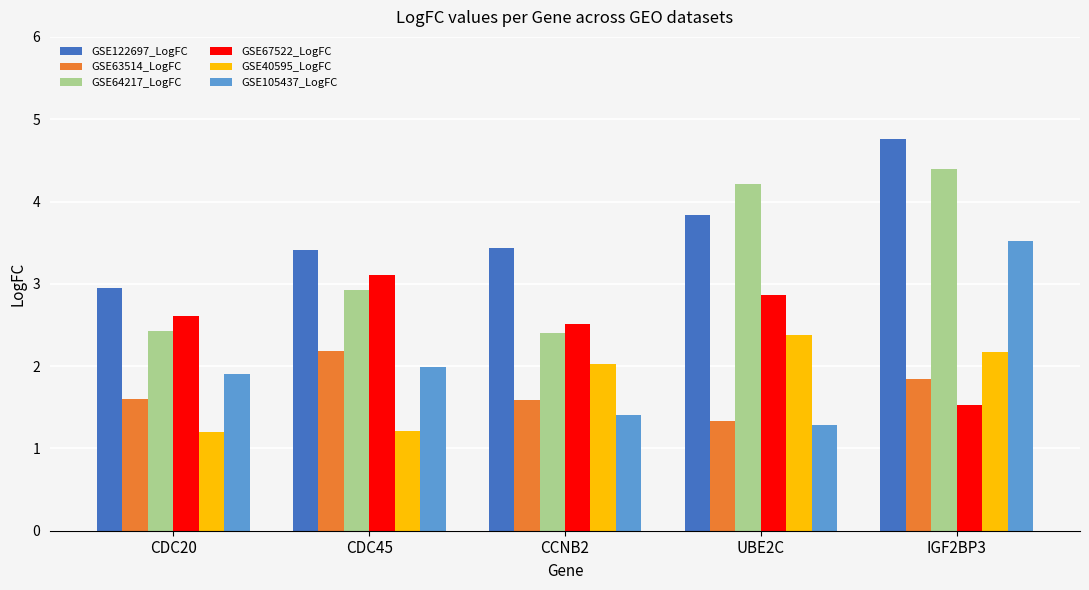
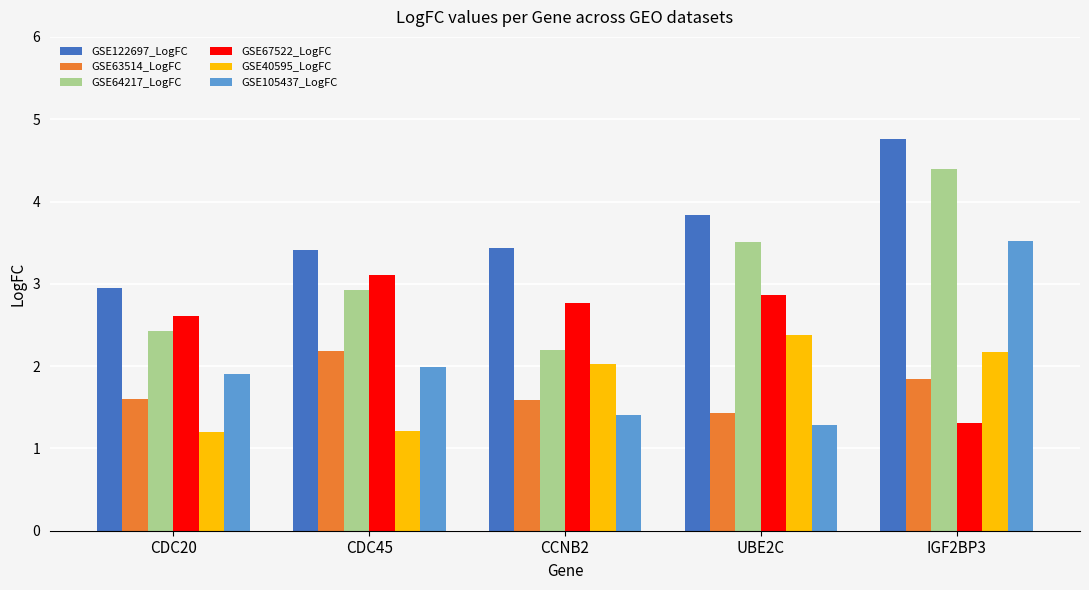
GSE64217_LogFC, CCNB2: 2.4 -> 2.2
GSE67522_LogFC, CCNB2: 2.5 -> 2.8
GSE63514_LogFC, UBE2C: 1.3 -> 1.4
GSE64217_LogFC, UBE2C: 4.2 -> 3.5
GSE67522_LogFC, IGF2BP3: 1.5 -> 1.3
